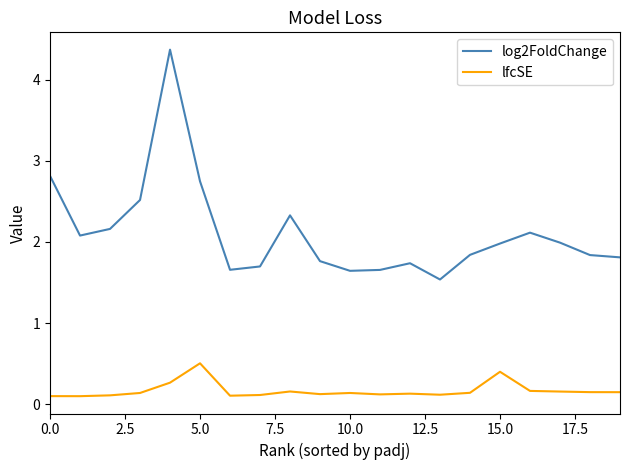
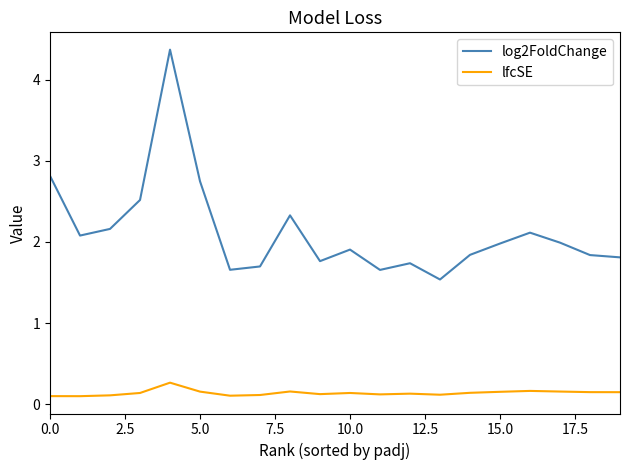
lfcSE, 5.0: 0.5 -> 0.2
log2FoldChange, 10.0: 1.6 -> 1.9
lfcSE, 15.0: 0.4 -> 0.2
